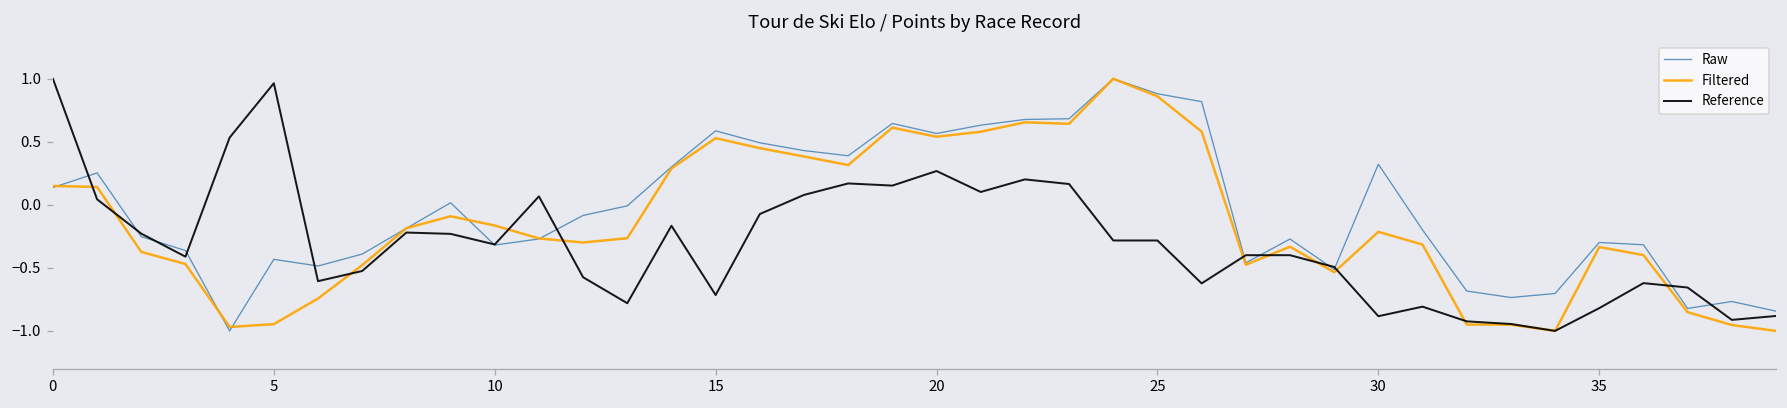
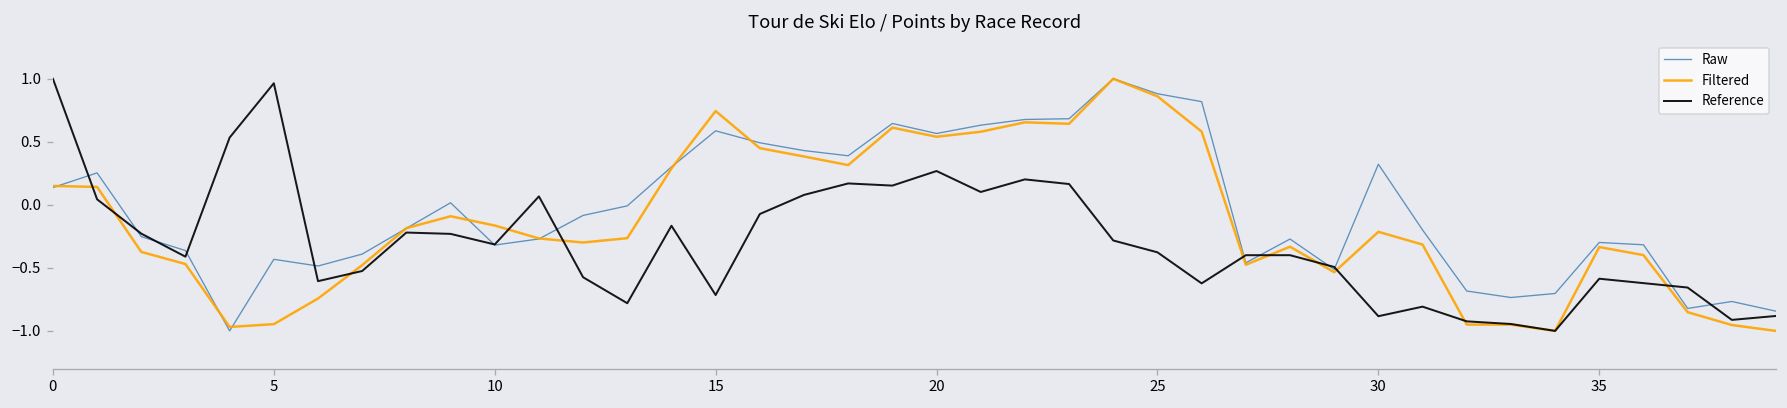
Filtered, 15: 0.53 -> 0.74
Reference, 25: -0.28 -> -0.38
Reference, 35: -0.82 -> -0.59
